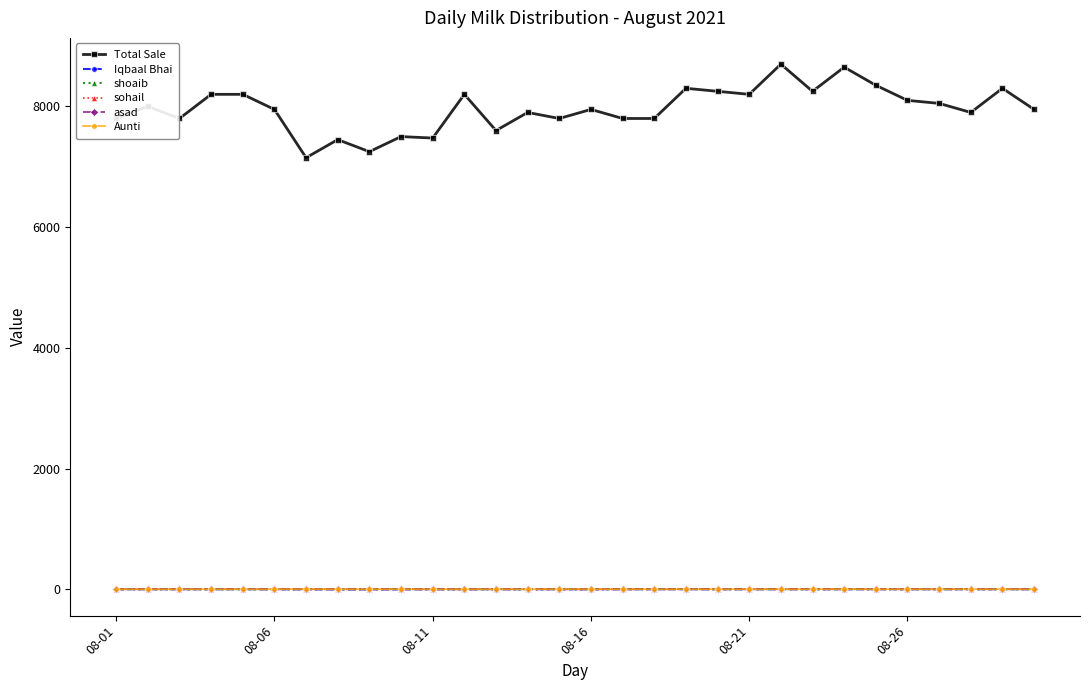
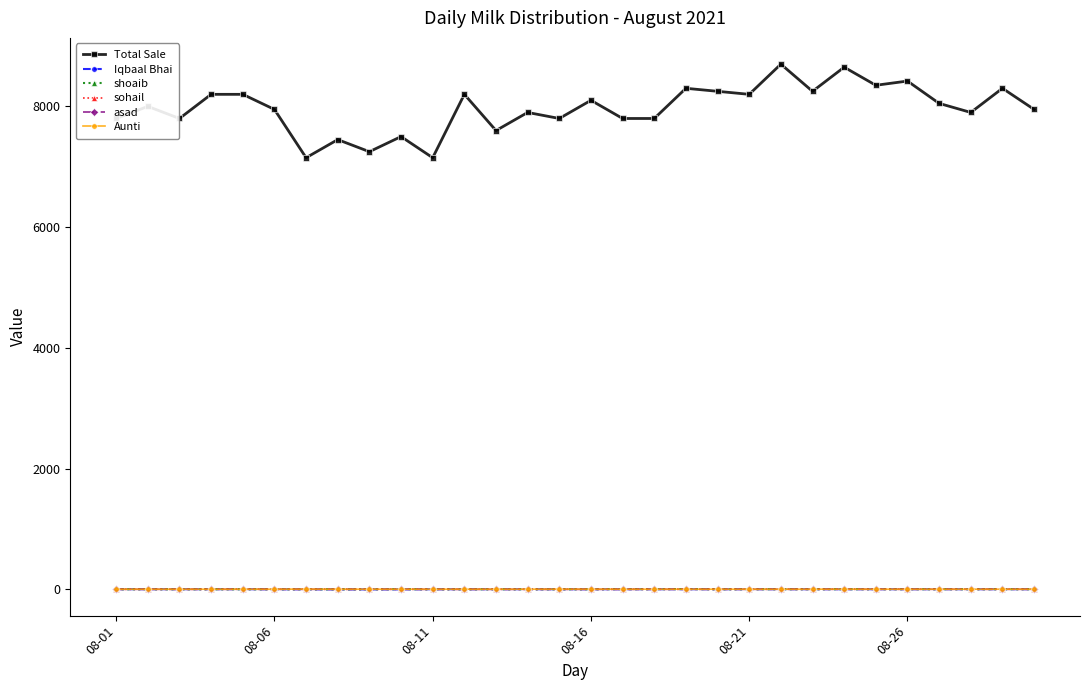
Total Sale, 08-11: 7500 -> 7200
Total Sale, 08-16: 8000 -> 8100
Total Sale, 08-26: 8100 -> 8400
